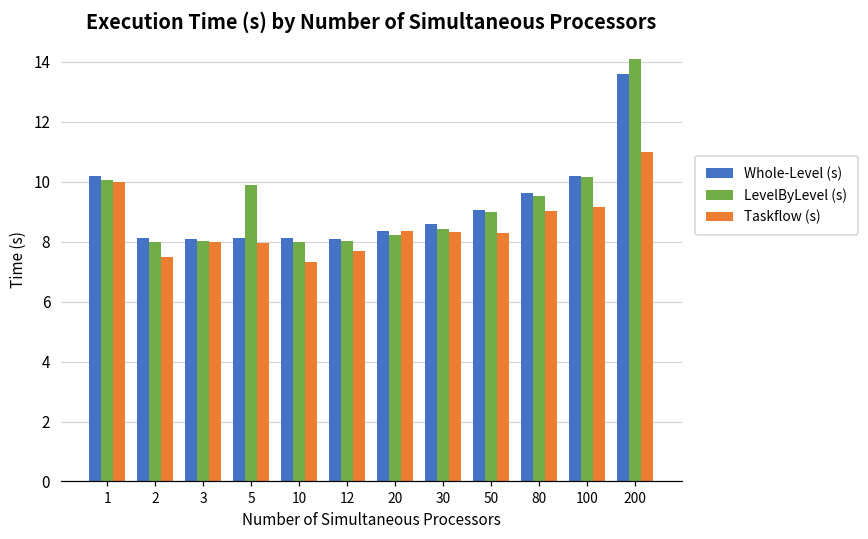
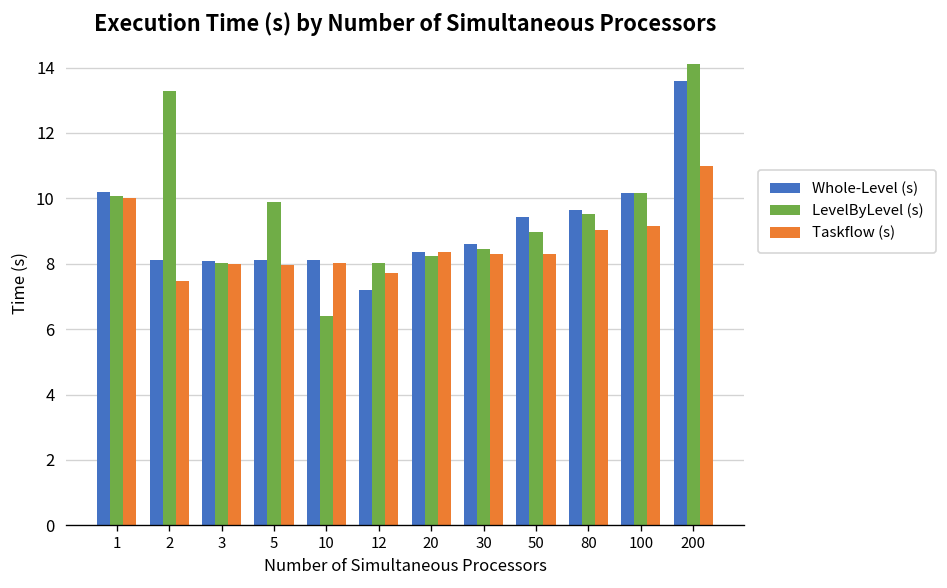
LevelByLevel (s), 2: 8.0 -> 13.3
LevelByLevel (s), 10: 8.0 -> 6.4
Taskflow (s), 10: 7.3 -> 8.0
Whole-Level (s), 12: 8.1 -> 7.2
Whole-Level (s), 50: 9.1 -> 9.4
